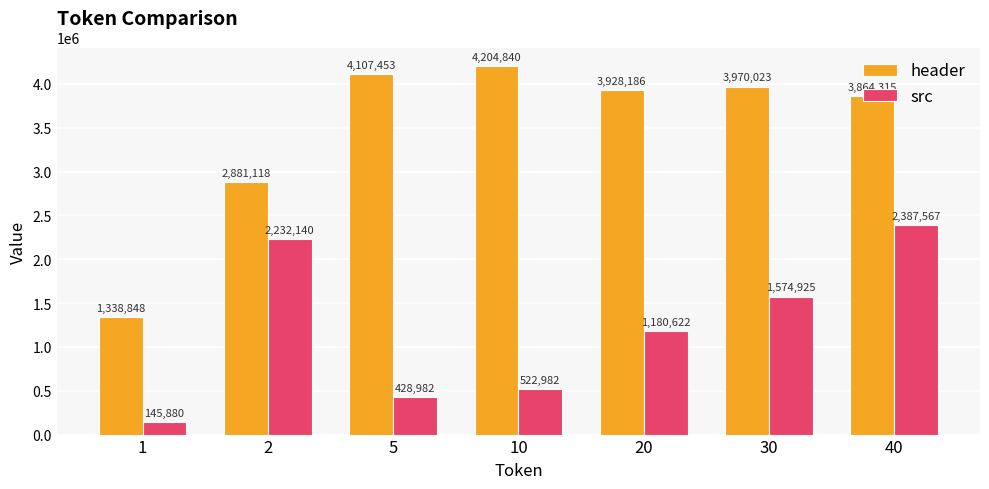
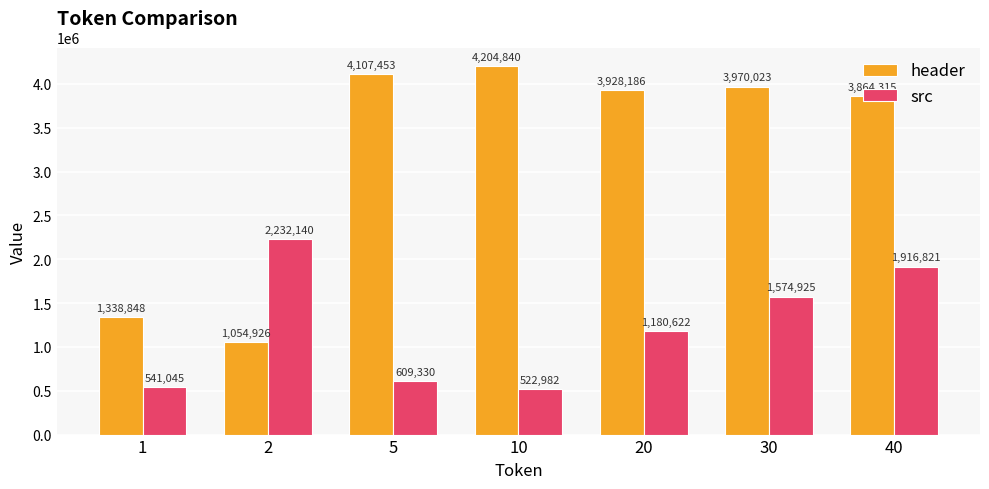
src, 1: 145,880 -> 541,045
header, 2: 2,881,118 -> 1,054,926
src, 5: 428,982 -> 609,330
src, 40: 2,387,567 -> 1,916,821
